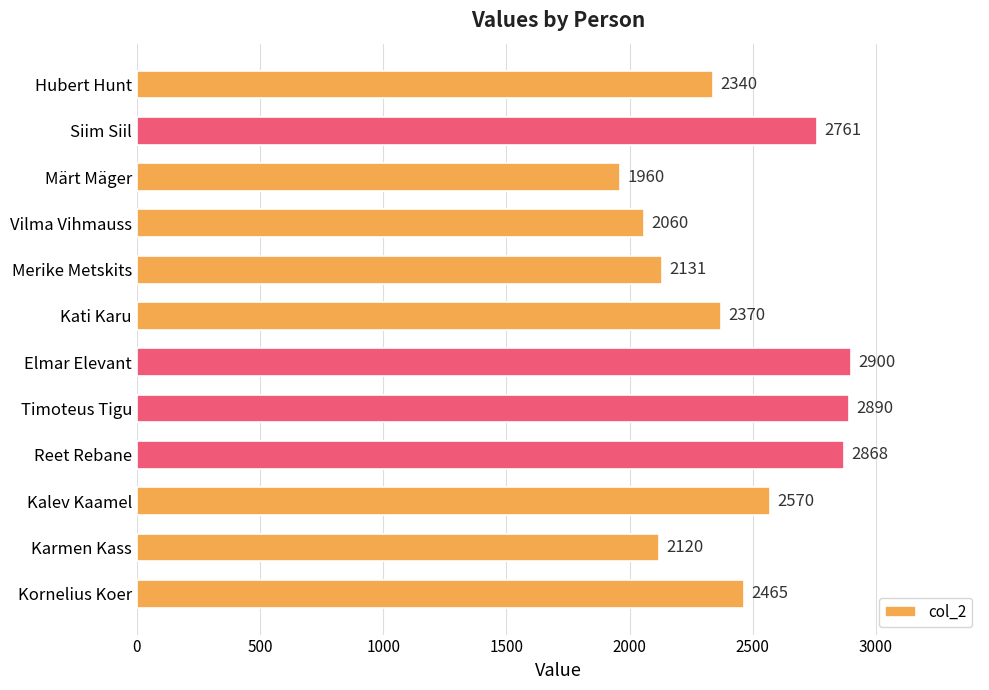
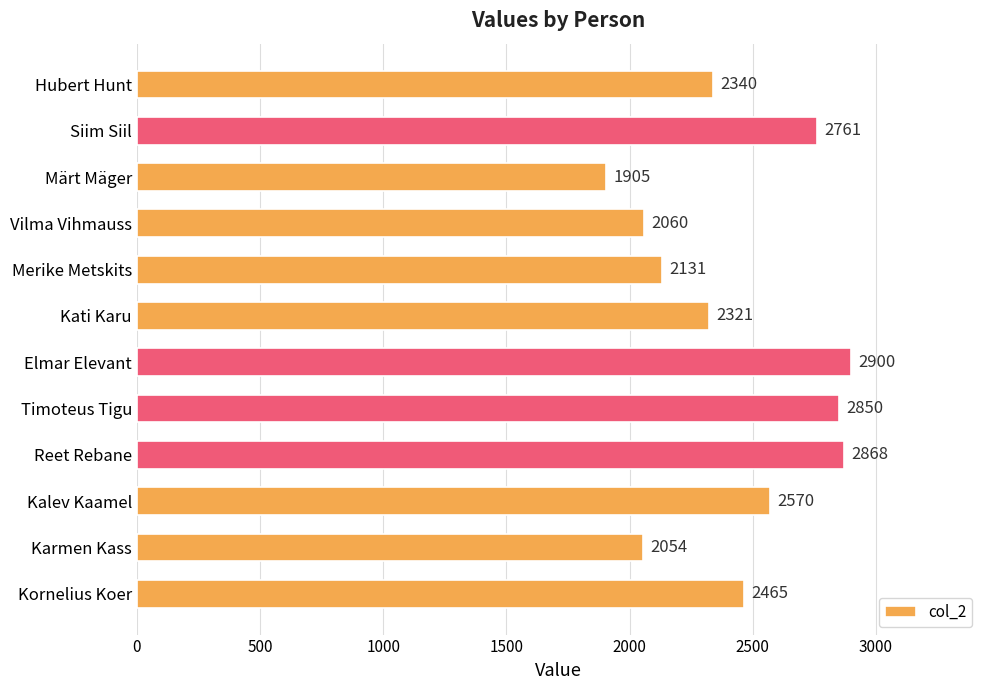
Märt Mäger: 1960 -> 1905
Kati Karu: 2370 -> 2321
Timoteus Tigu: 2890 -> 2850
Karmen Kass: 2120 -> 2054
